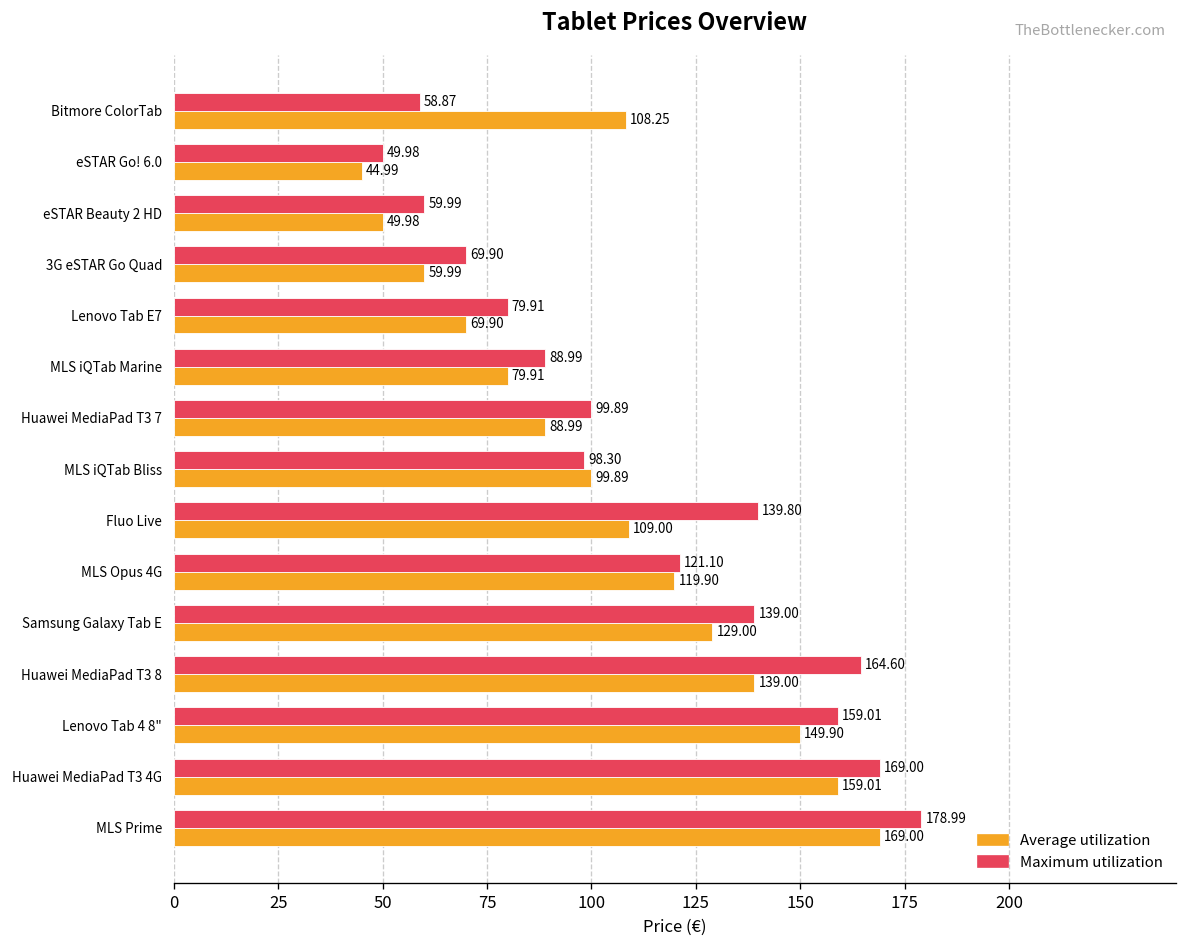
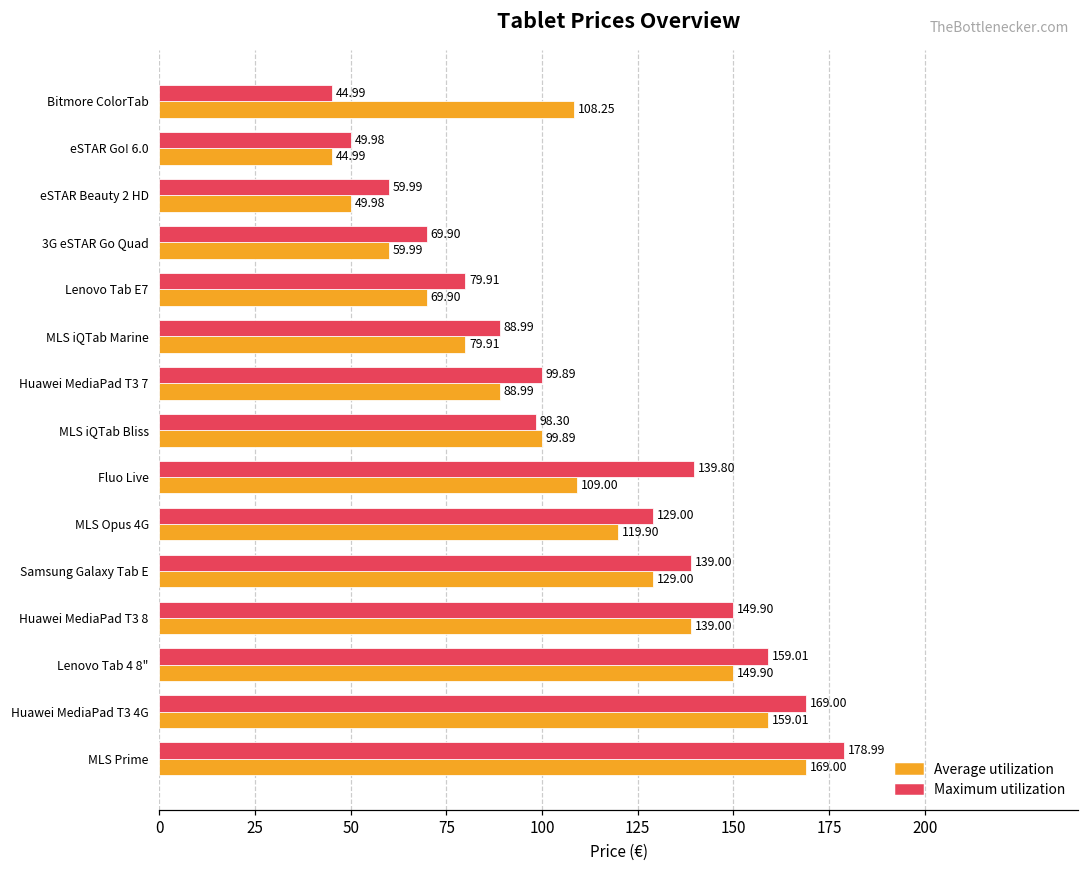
Maximum utilization, Bitmore ColorTab: 58.87 -> 44.99
Maximum utilization, MLS Opus 4G: 121.10 -> 129.00
Maximum utilization, Huawei MediaPad T3 8: 164.60 -> 149.90
